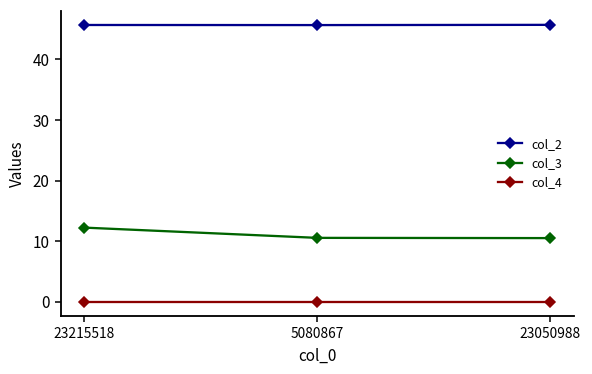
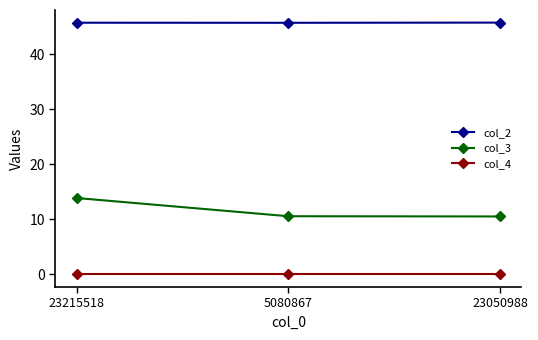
col_3, 23215518: 12 -> 14
